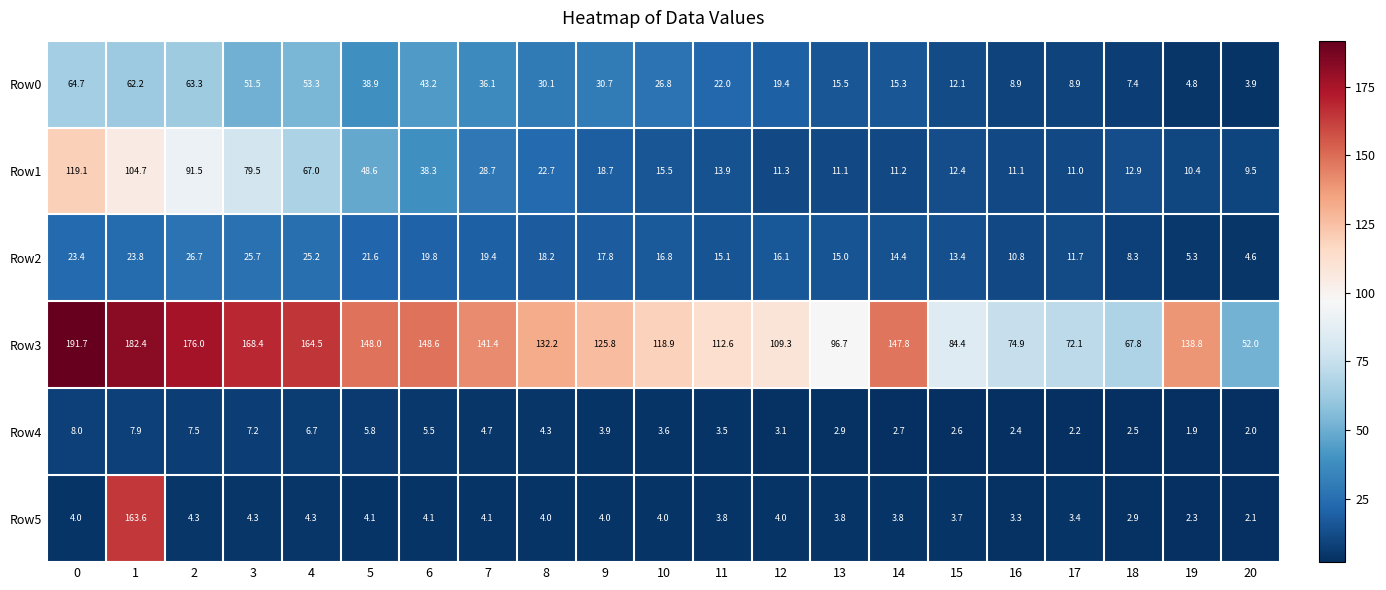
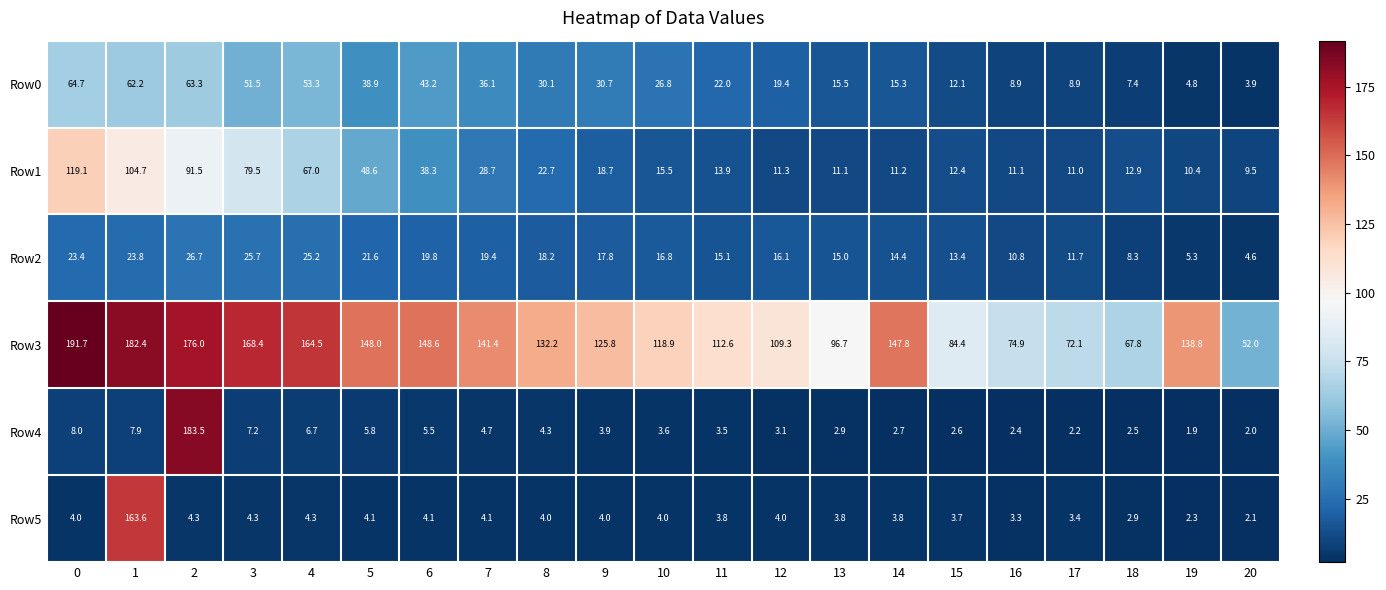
Row4, 2: 7.5 -> 183.5
